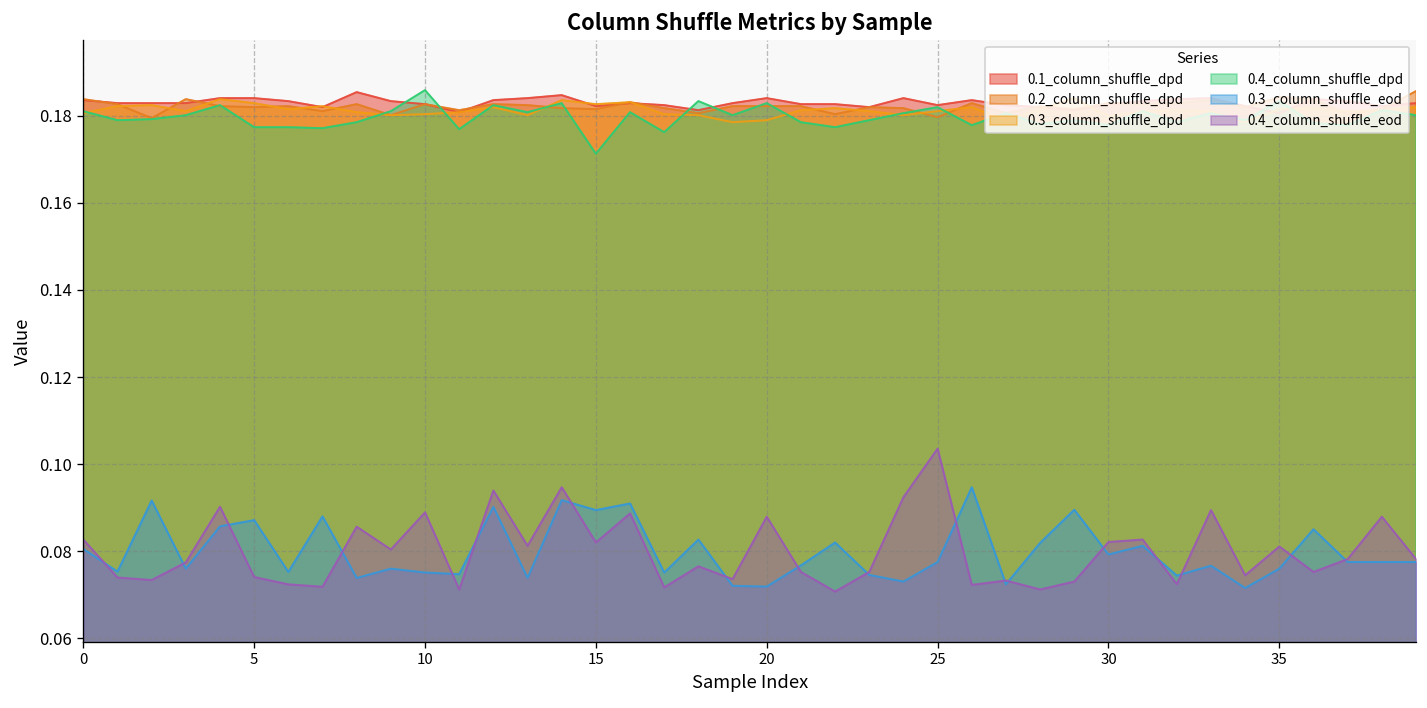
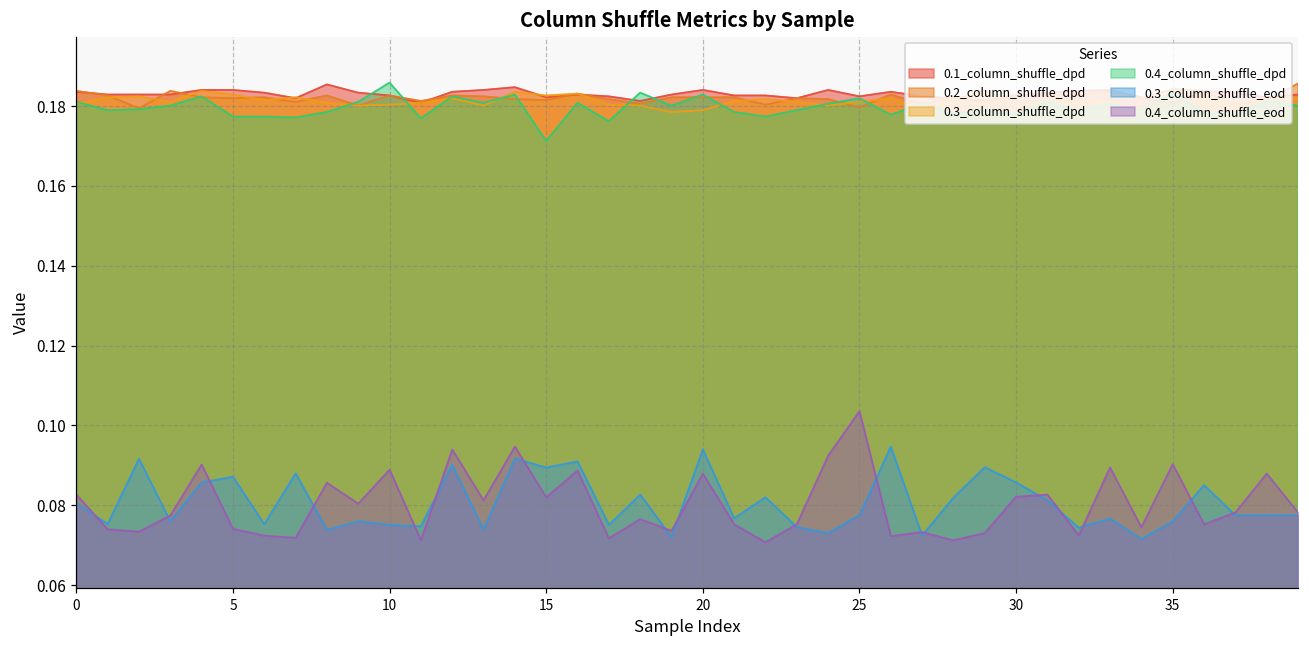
0.3_column_shuffle_eod, 20: 0.072 -> 0.094
0.3_column_shuffle_eod, 30: 0.079 -> 0.086
0.4_column_shuffle_eod, 35: 0.081 -> 0.090
